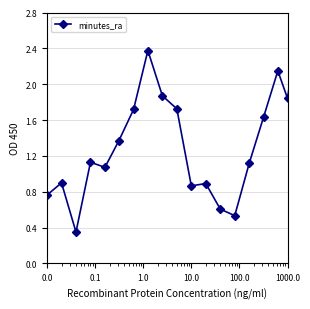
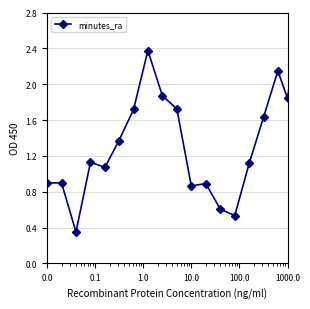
0.0: 0.8 -> 0.9
